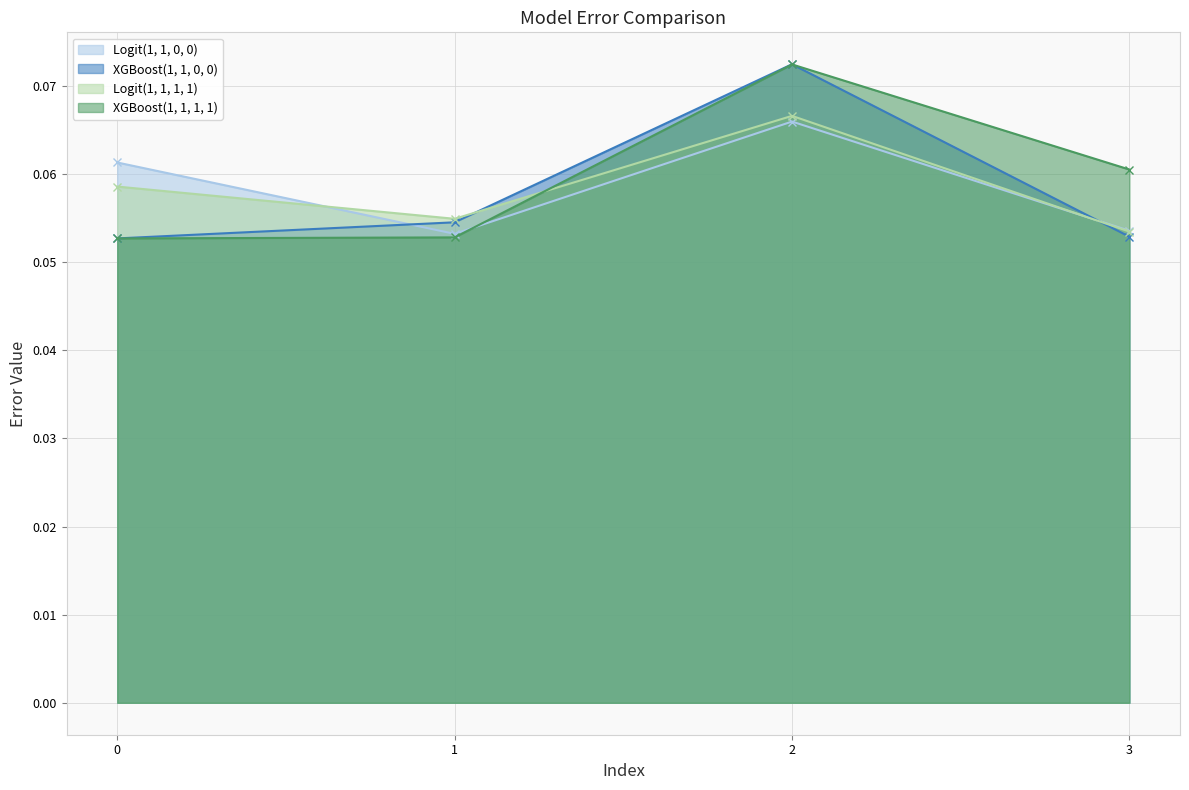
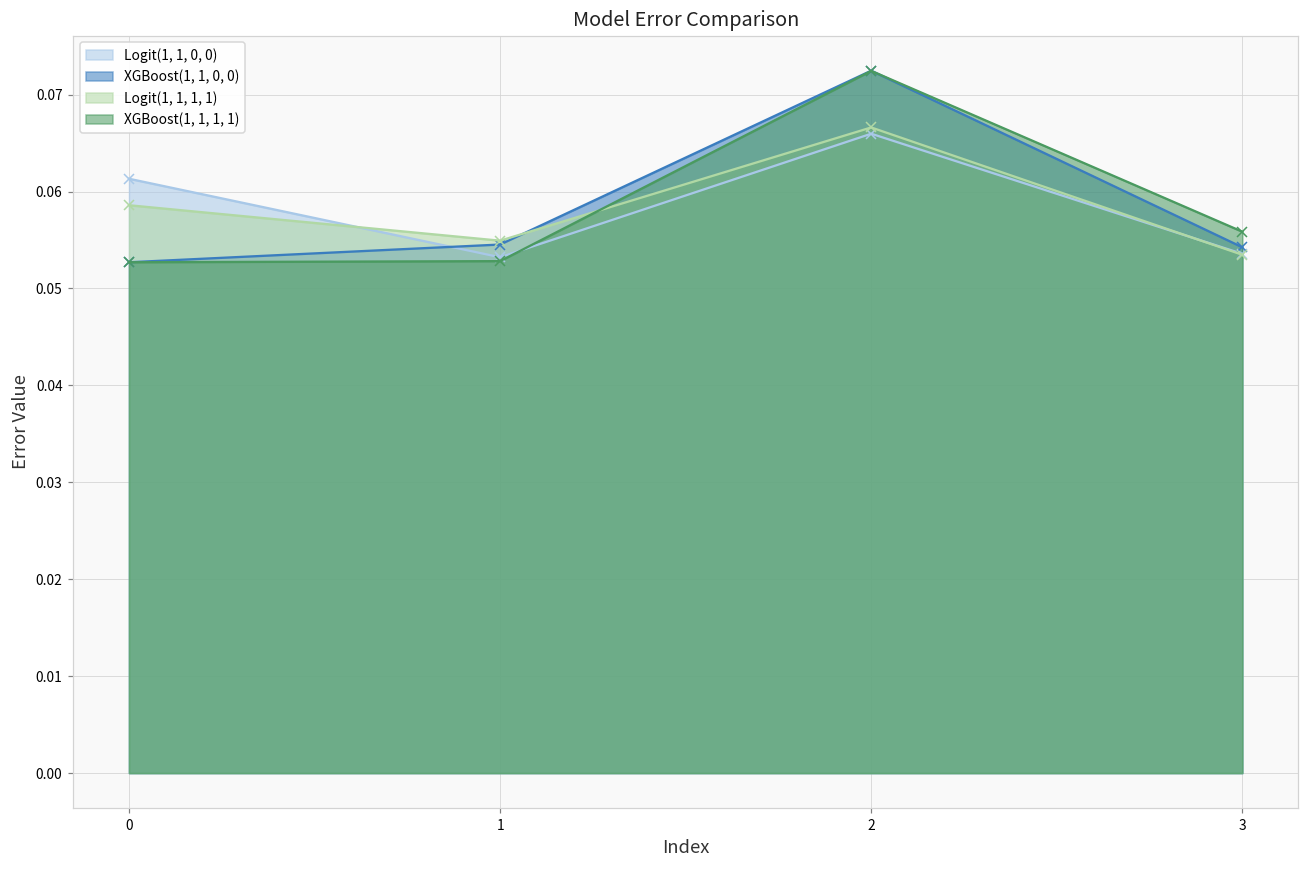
XGBoost(1, 1, 0, 0), 3: 0.053 -> 0.054
XGBoost(1, 1, 1, 1), 3: 0.061 -> 0.056
